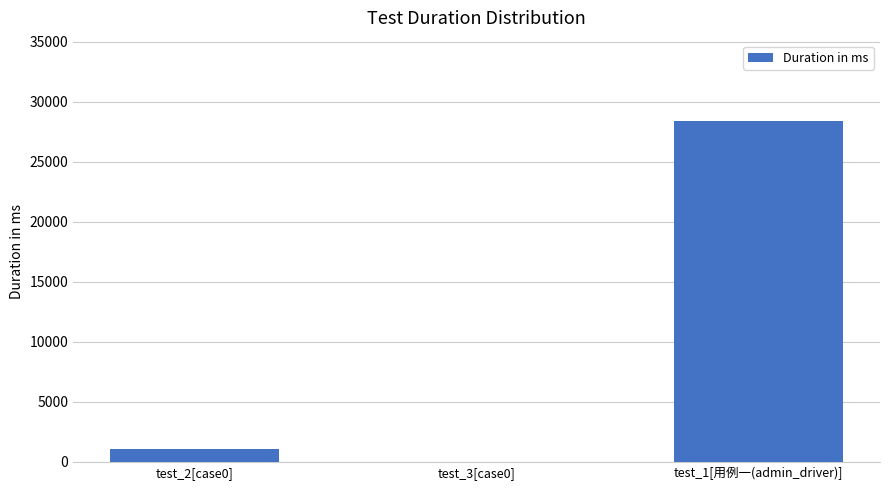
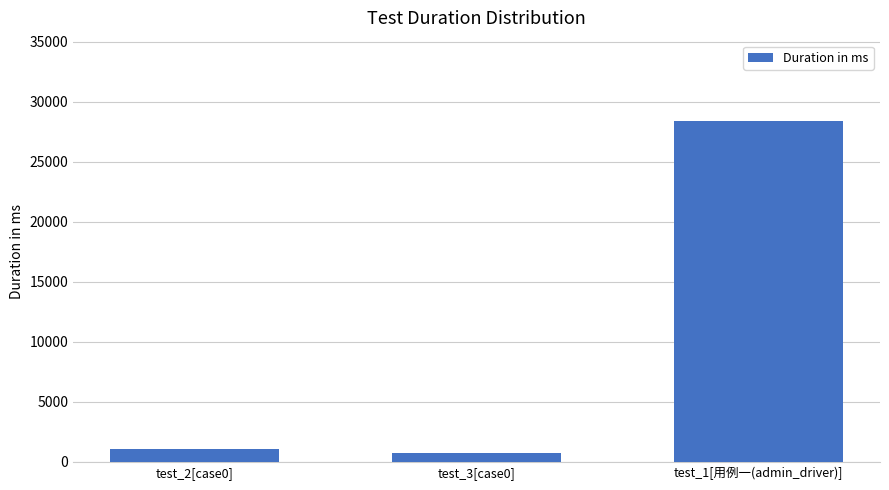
test_3[case0]: 0 -> 800
